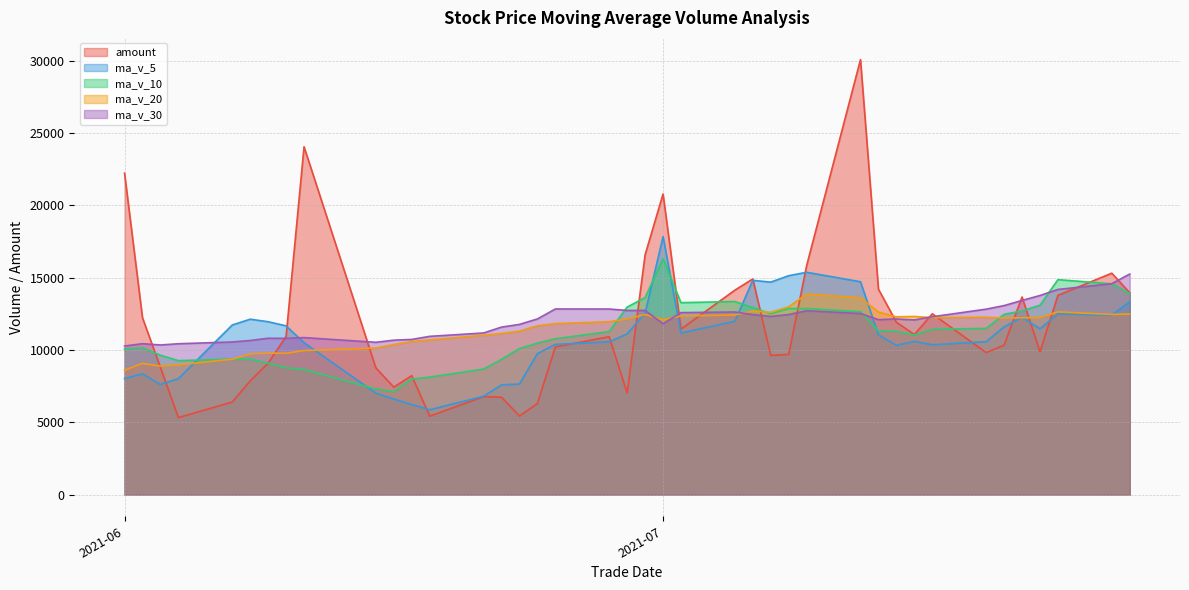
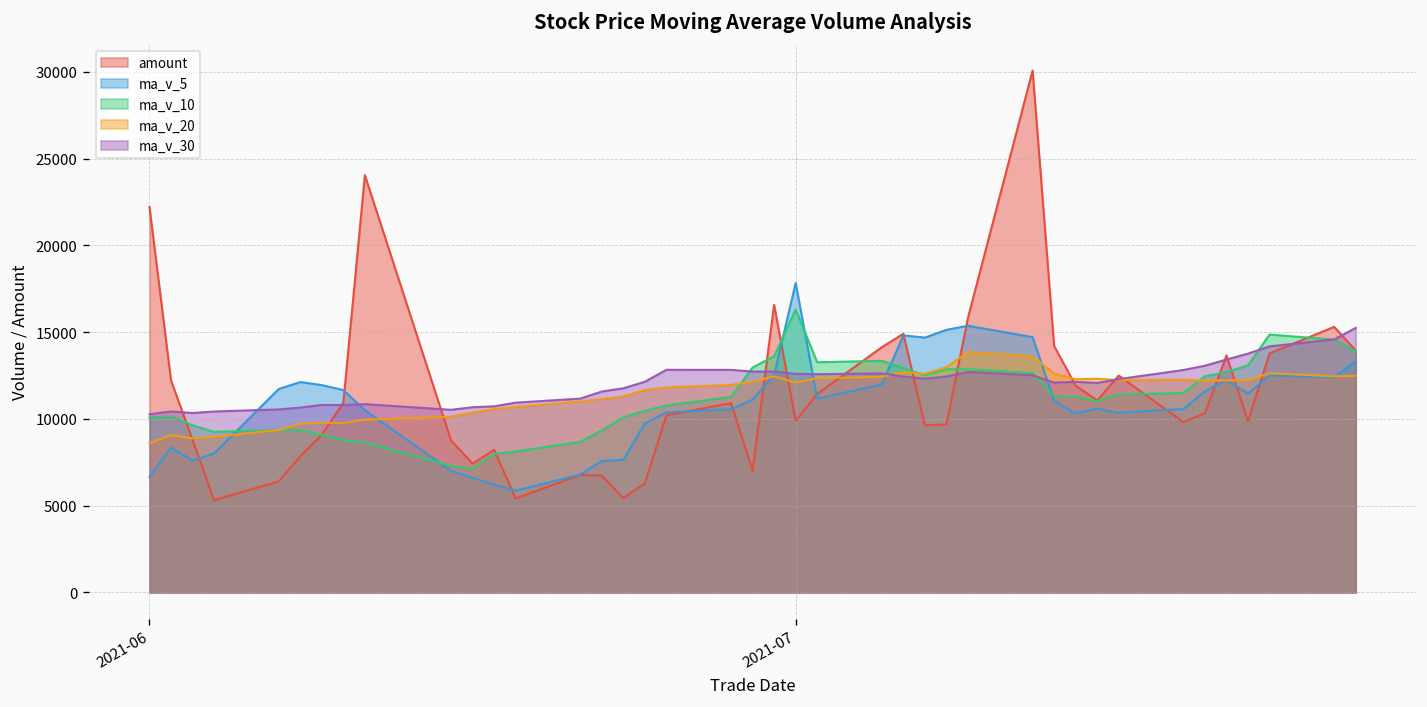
ma_v_5, 2021-06: 8000 -> 6700
amount, 2021-07: 20800 -> 9900
ma_v_30, 2021-07: 11800 -> 12600
